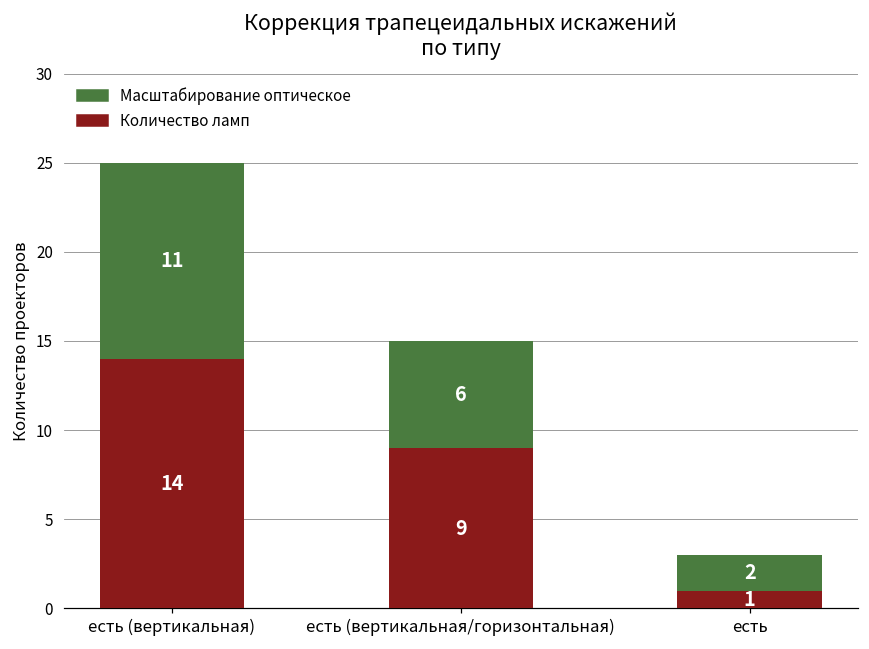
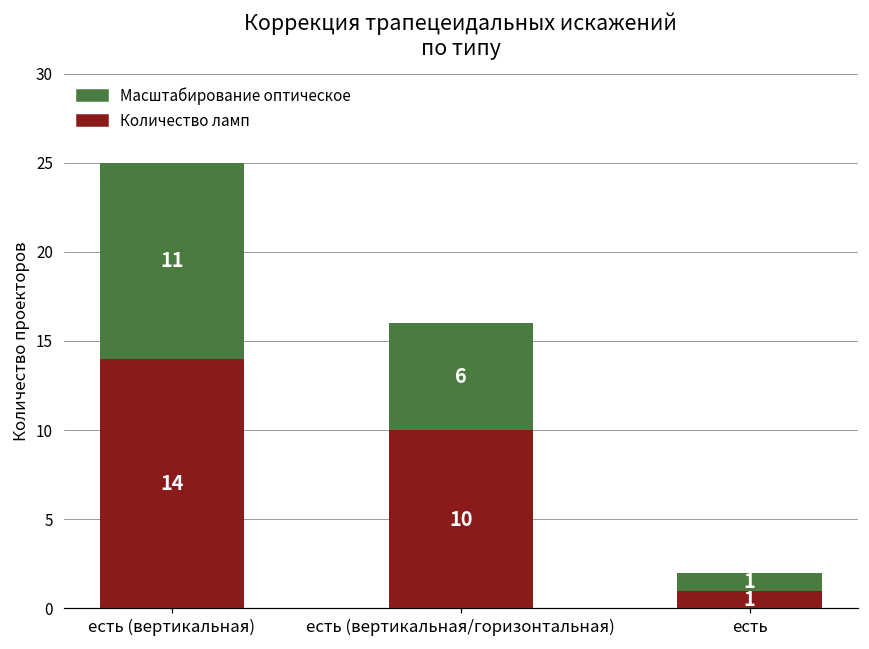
Количество ламп, есть (вертикальная/горизонтальная): 9 -> 10
Масштабирование оптическое, есть: 2 -> 1
